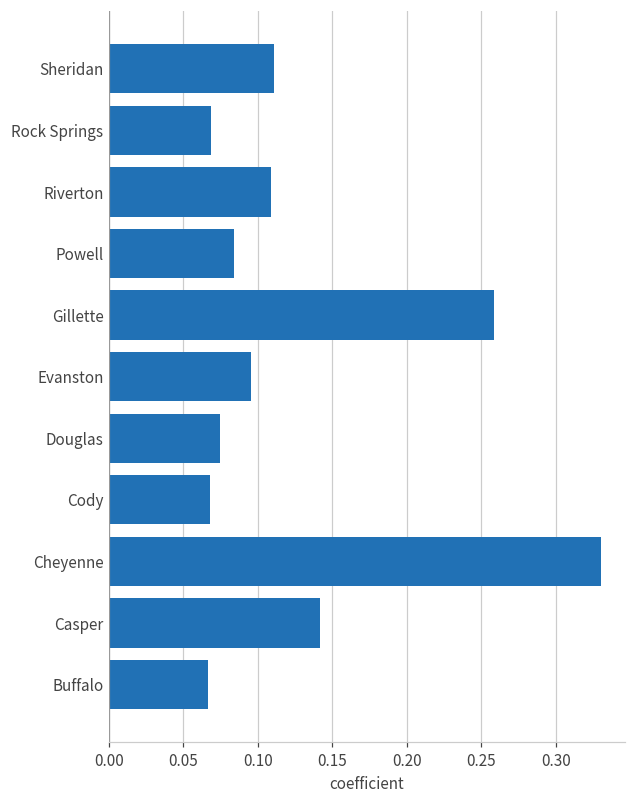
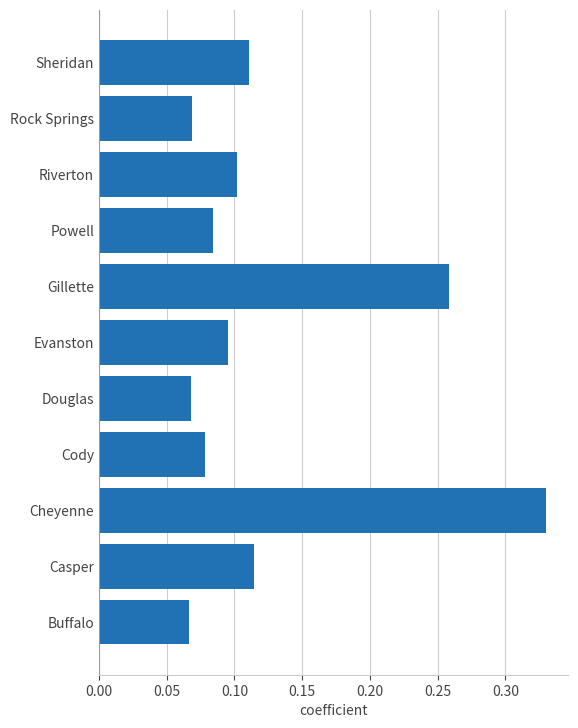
Riverton: 0.109 -> 0.102
Douglas: 0.075 -> 0.068
Cody: 0.068 -> 0.079
Casper: 0.141 -> 0.114
